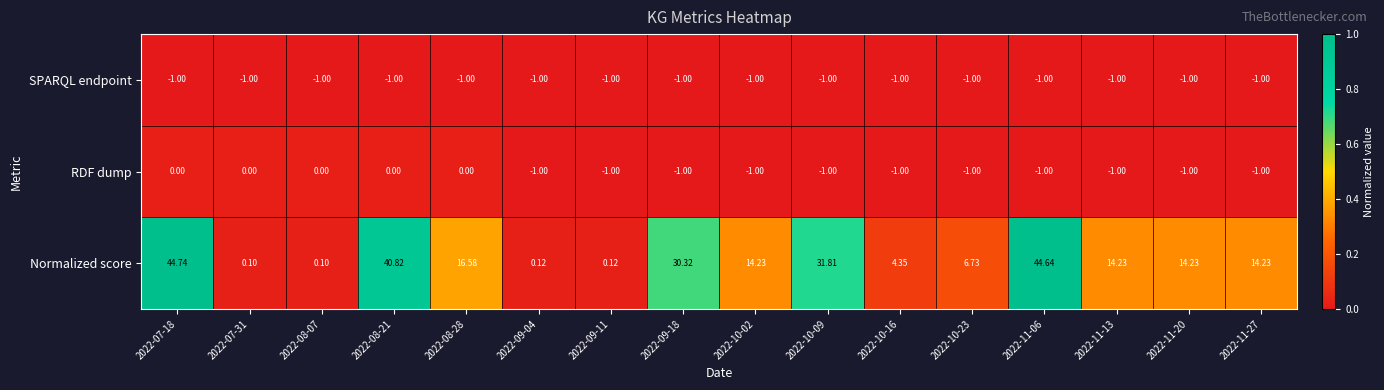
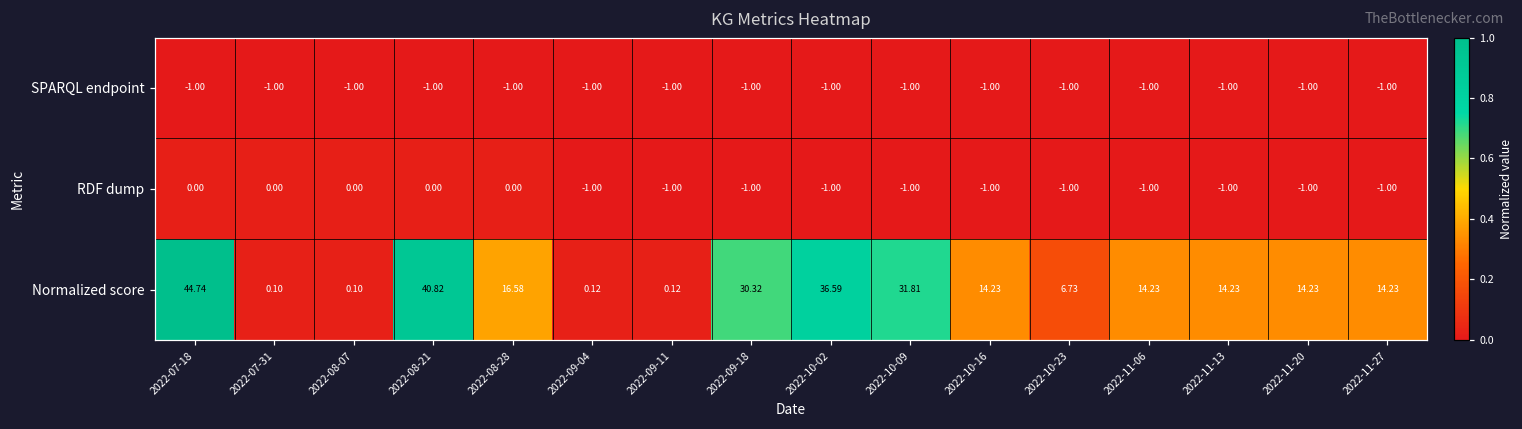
Normalized score, 2022-10-02: 14.23 -> 36.59
Normalized score, 2022-10-16: 4.35 -> 14.23
Normalized score, 2022-11-06: 44.64 -> 14.23
